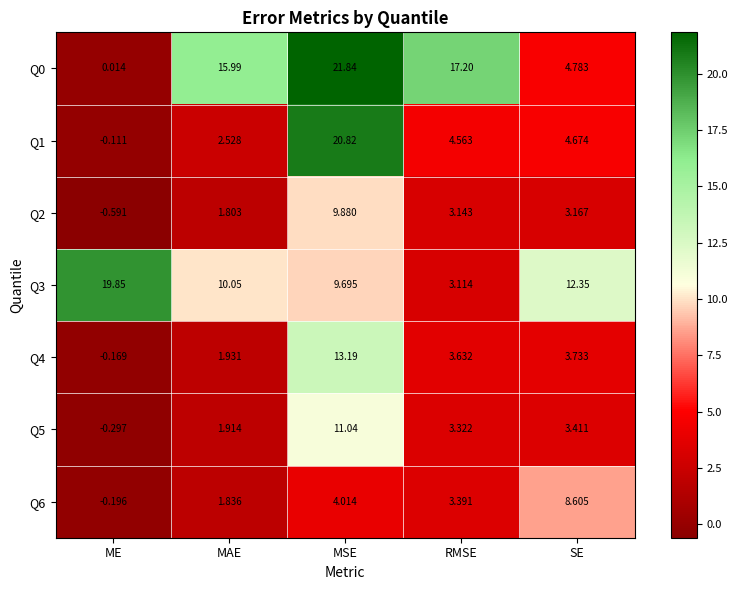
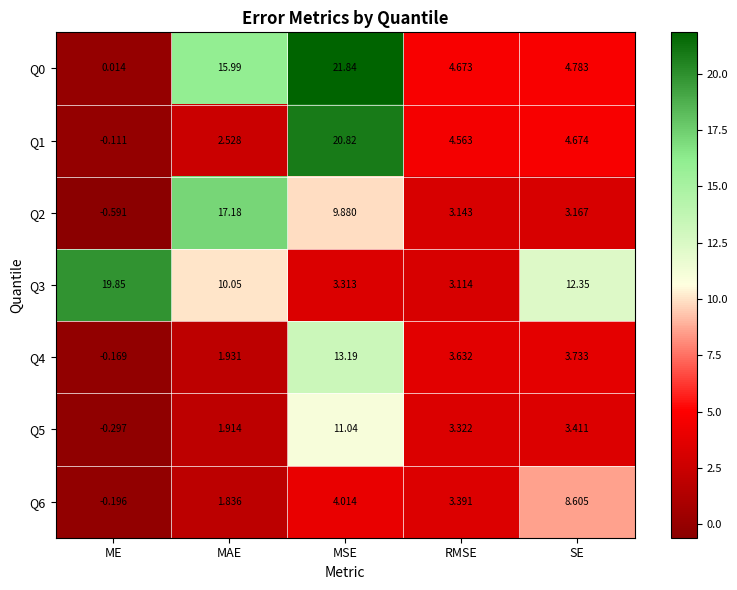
Q0, RMSE: 17.20 -> 4.673
Q2, MAE: 1.803 -> 17.18
Q3, MSE: 9.695 -> 3.313
